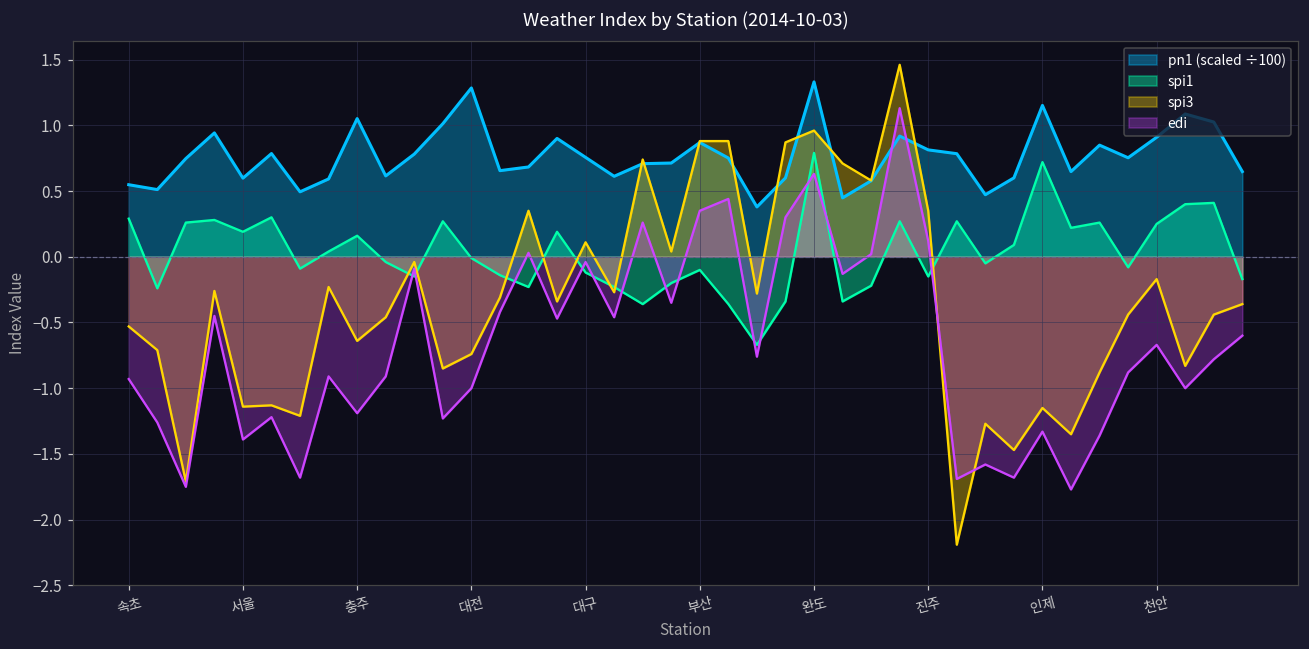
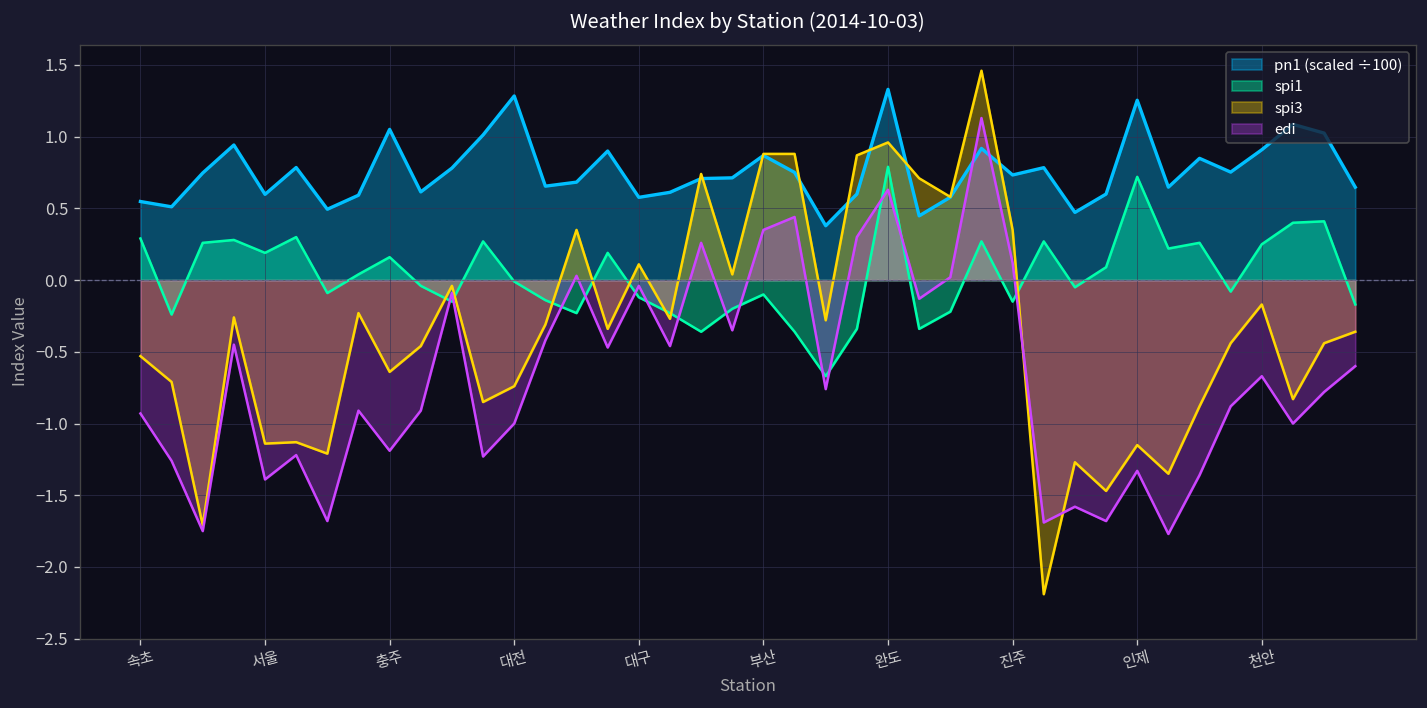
pn1 (scaled ÷100), 대구: 0.76 -> 0.58
pn1 (scaled ÷100), 진주: 0.81 -> 0.73
pn1 (scaled ÷100), 인제: 1.15 -> 1.25
